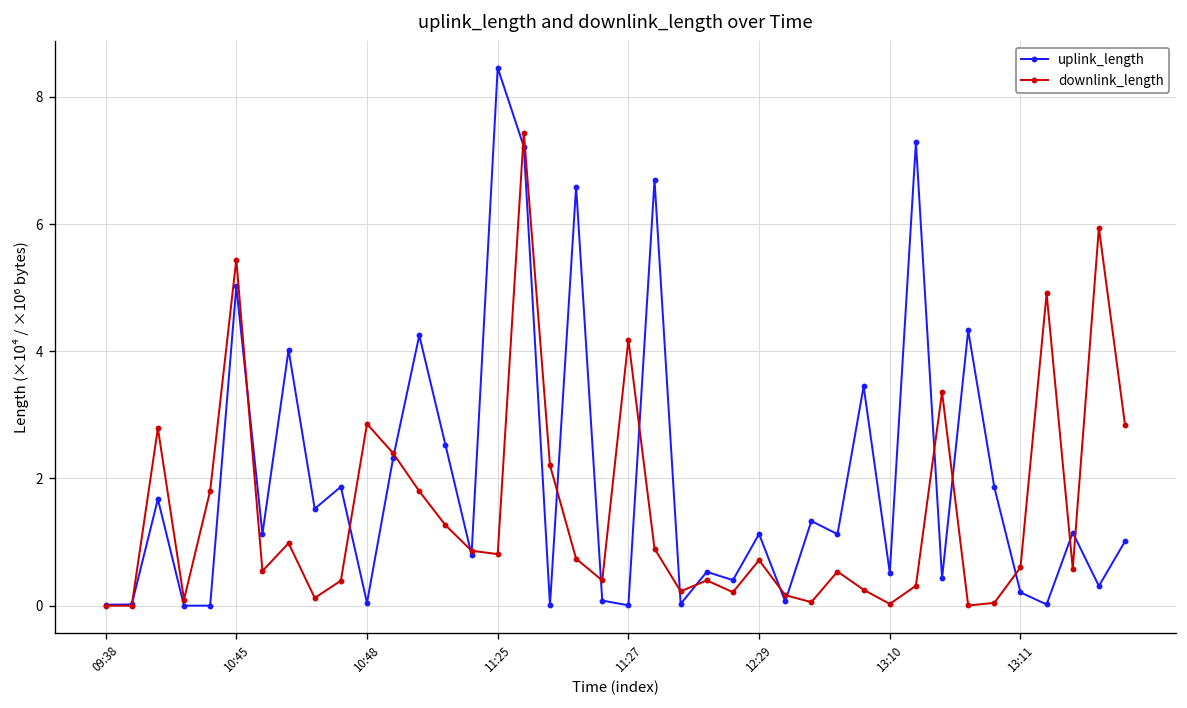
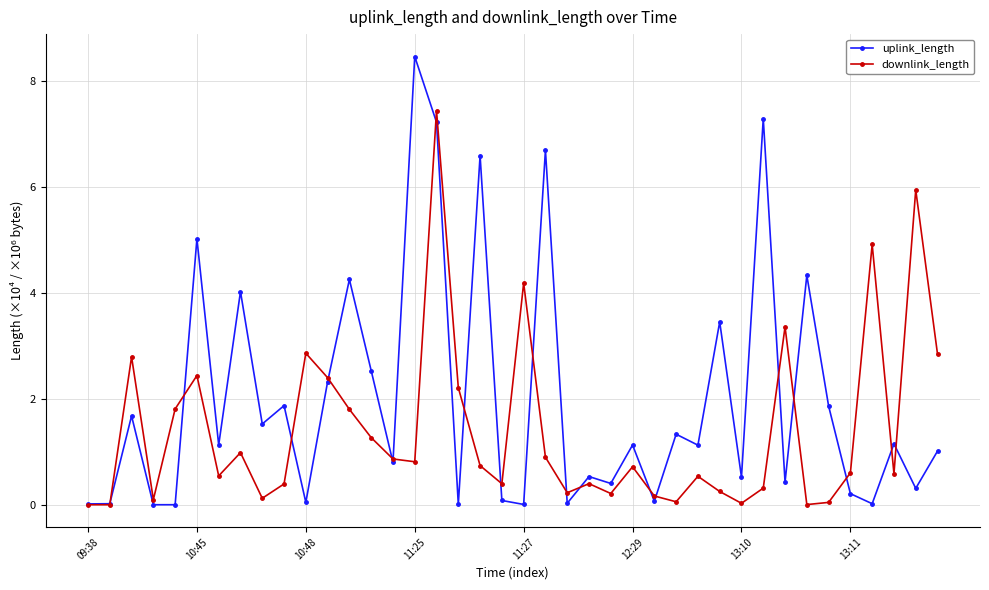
downlink_length, 10:45: 5.4 -> 2.4
